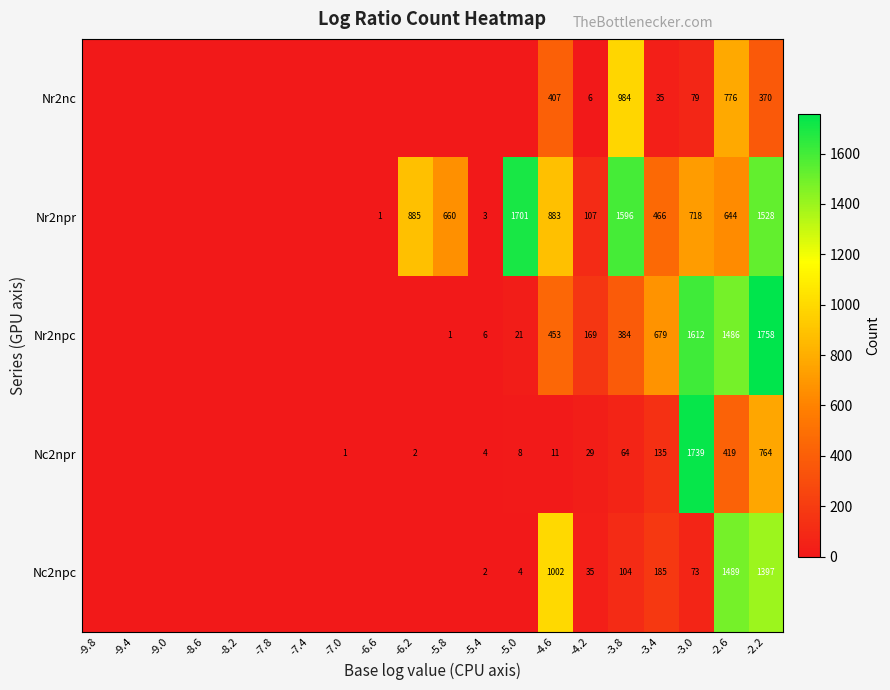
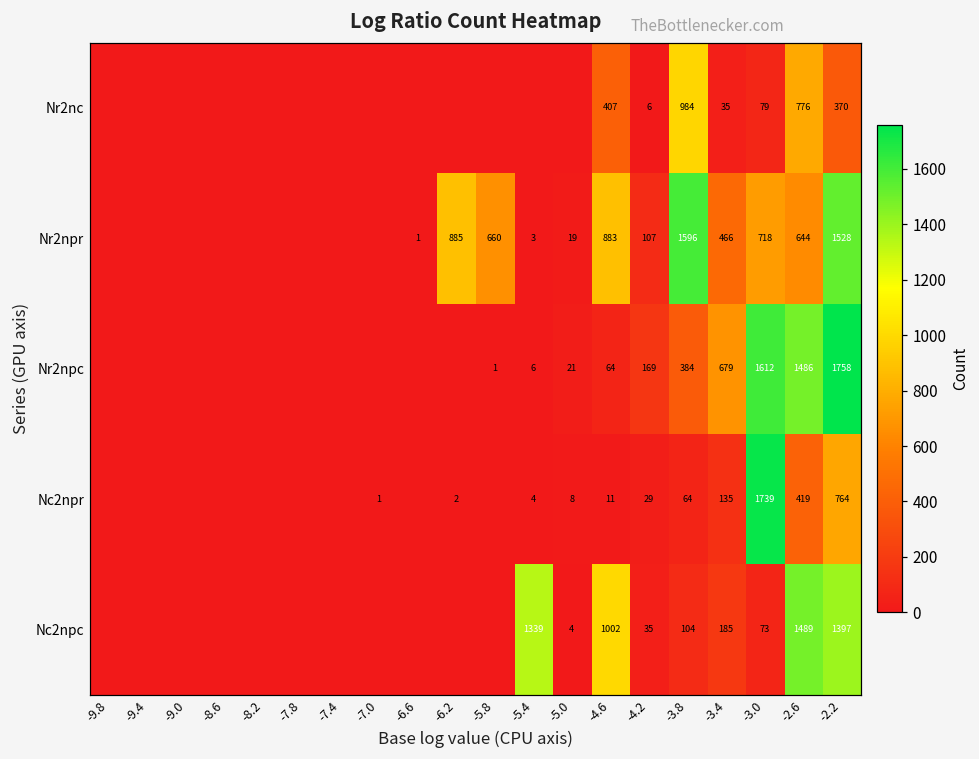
Nr2npr, -5.0: 1701 -> 19
Nr2npc, -4.6: 453 -> 64
Nc2npc, -5.4: 2 -> 1339
